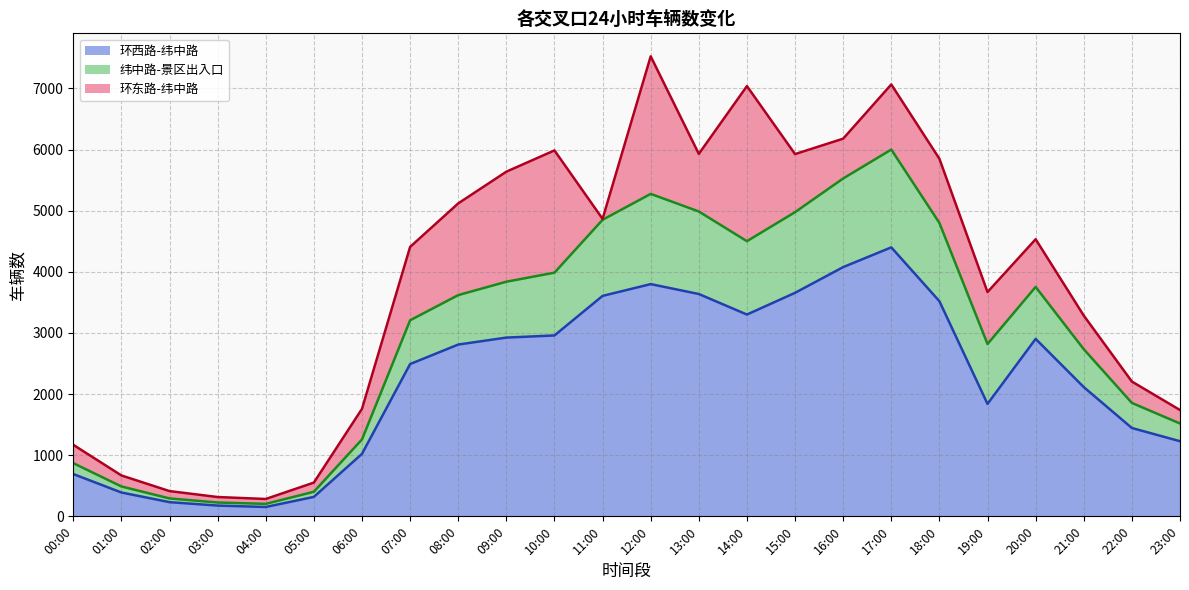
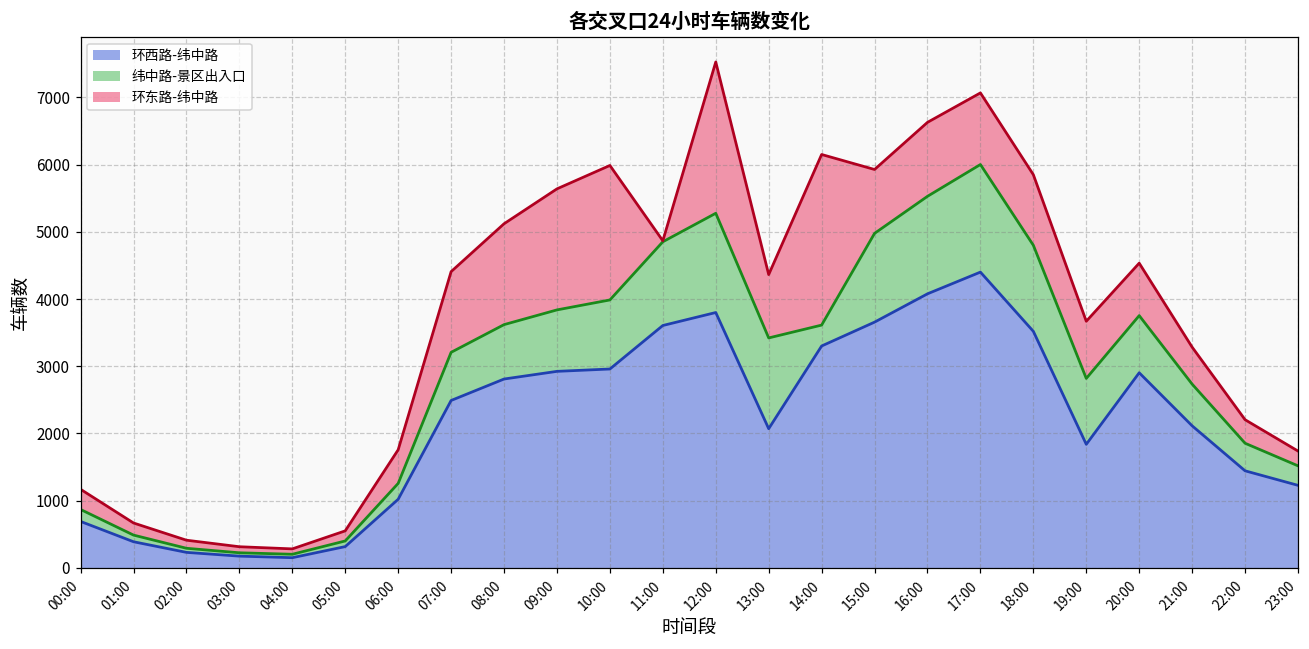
环西路-纬中路, 13:00: 3600 -> 2100
纬中路-景区出入口, 14:00: 1200 -> 300
环东路-纬中路, 16:00: 700 -> 1100
